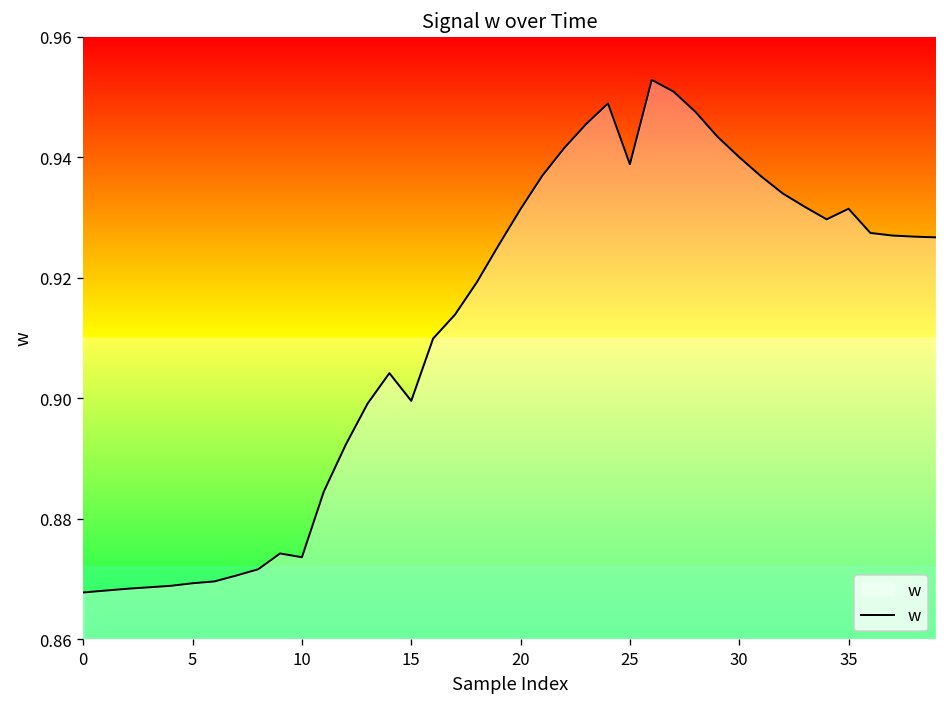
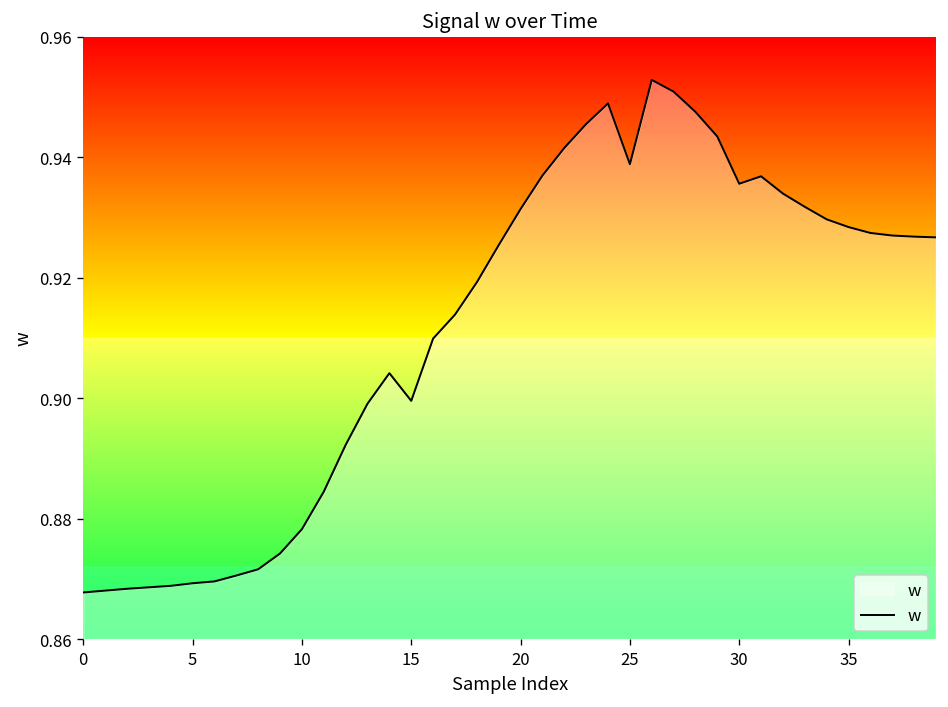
10: 0.874 -> 0.878
30: 0.940 -> 0.936
35: 0.931 -> 0.928
